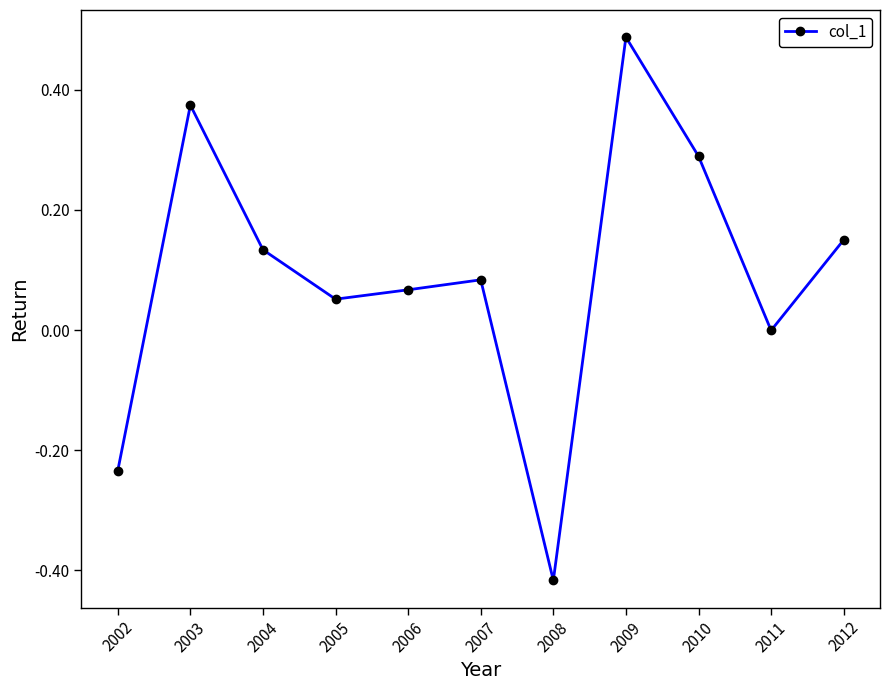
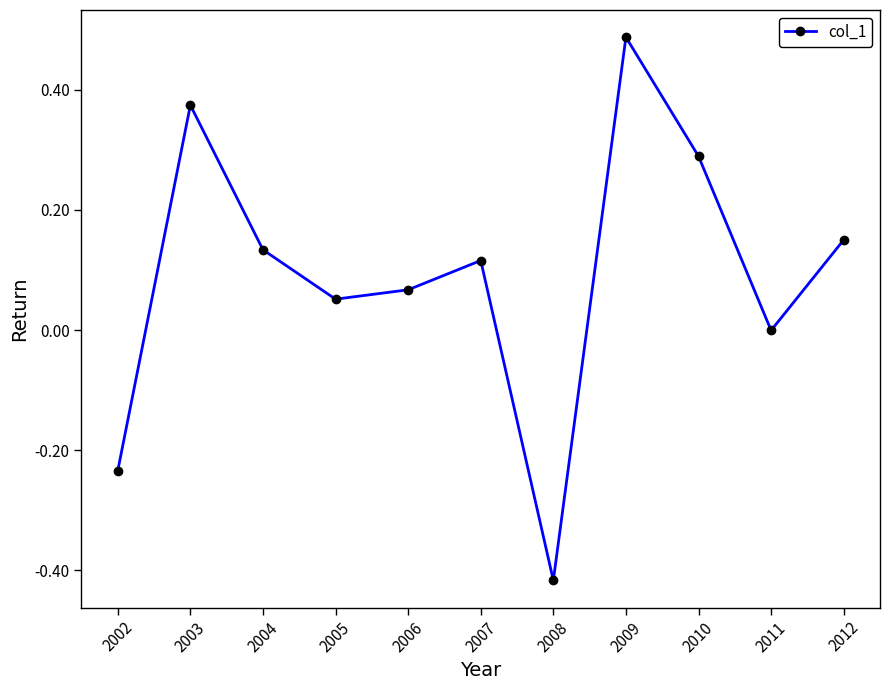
2007: 0.08 -> 0.12
